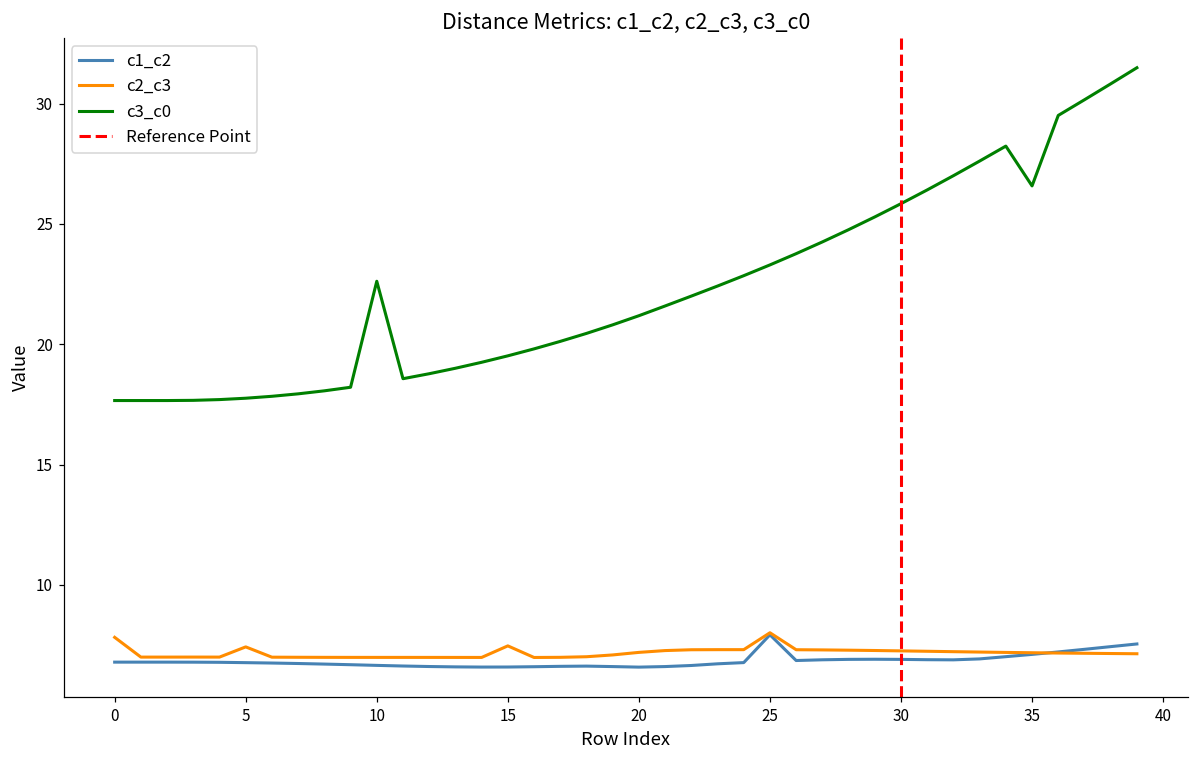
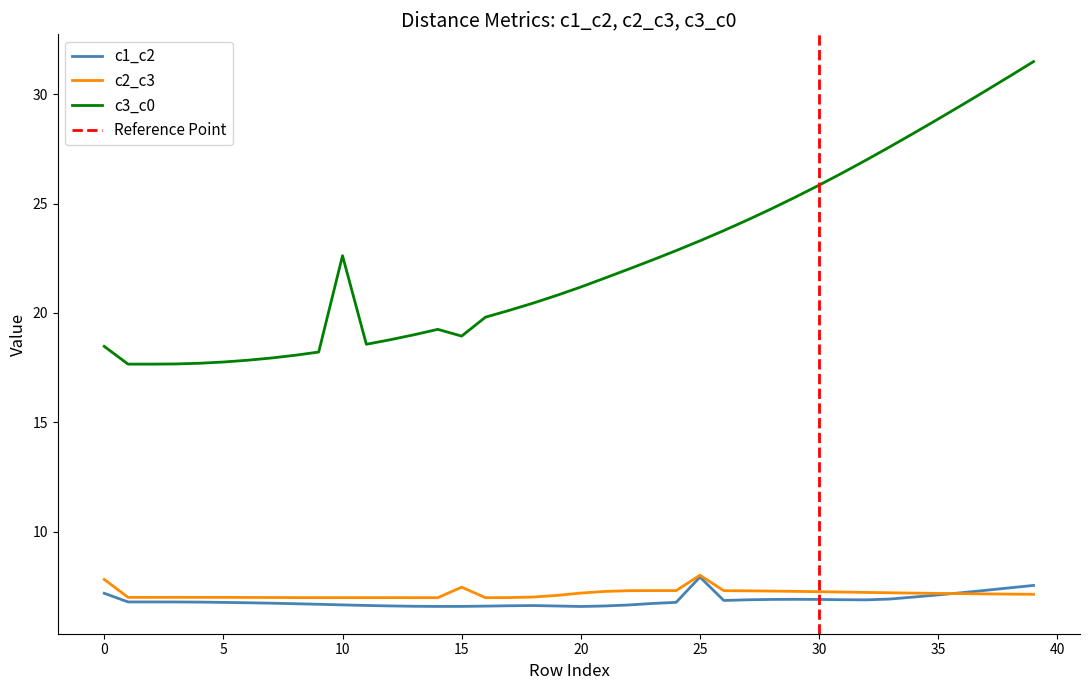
c1_c2, 0: 6.8 -> 7.2
c3_c0, 0: 17.7 -> 18.5
c2_c3, 5: 7.4 -> 7.0
c3_c0, 15: 19.5 -> 18.9
c3_c0, 35: 26.6 -> 28.9
